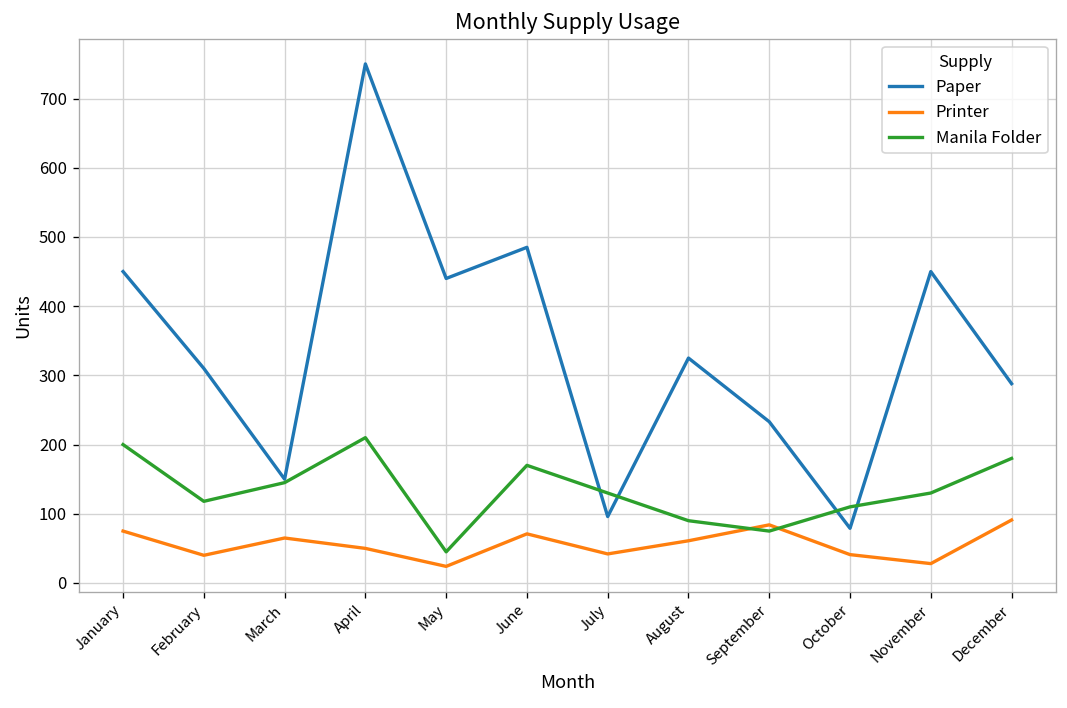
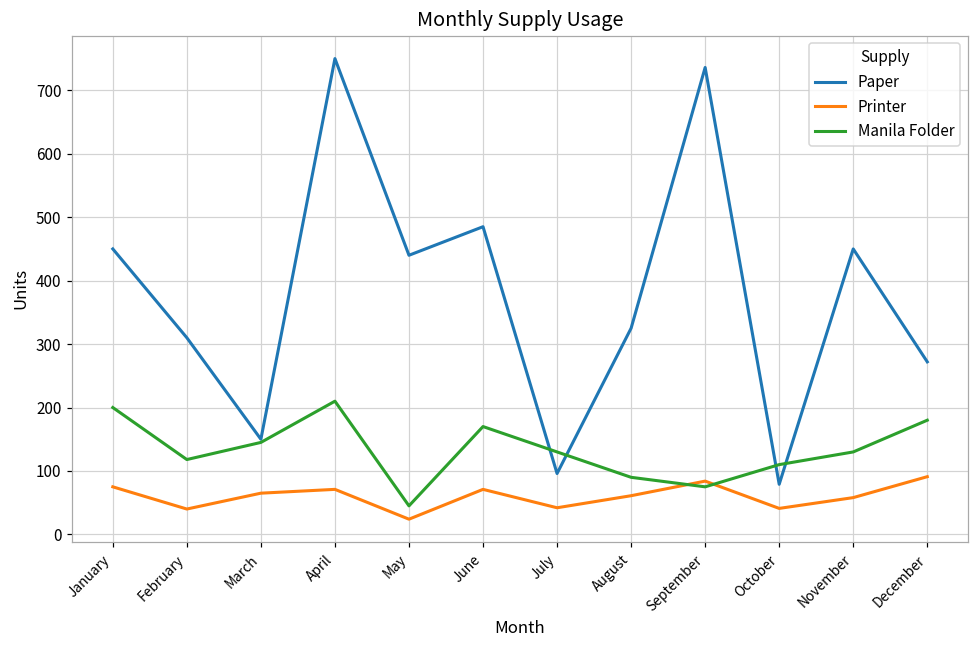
Printer, April: 50 -> 70
Paper, September: 230 -> 740
Printer, November: 30 -> 60
Paper, December: 290 -> 270
